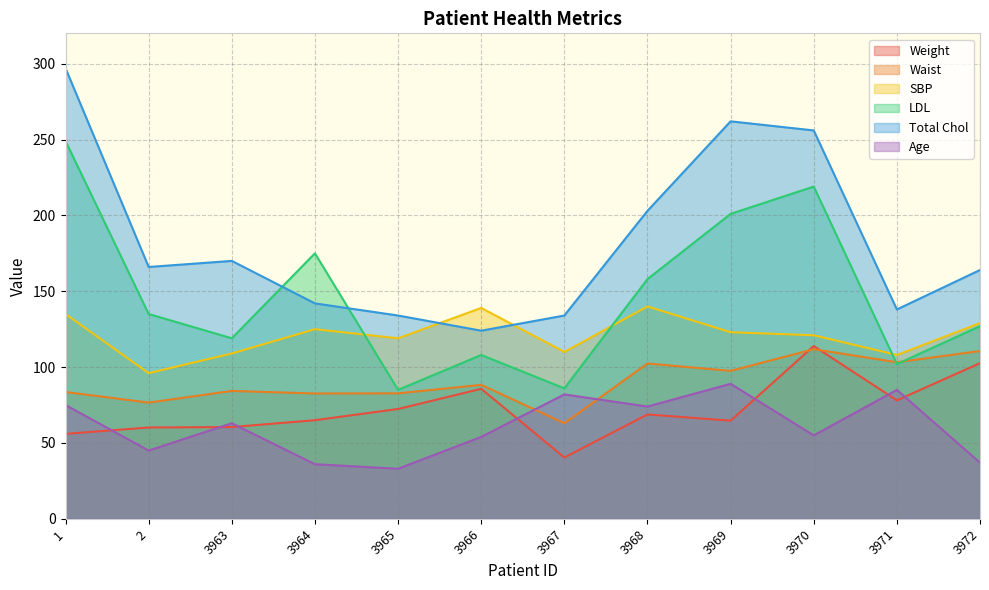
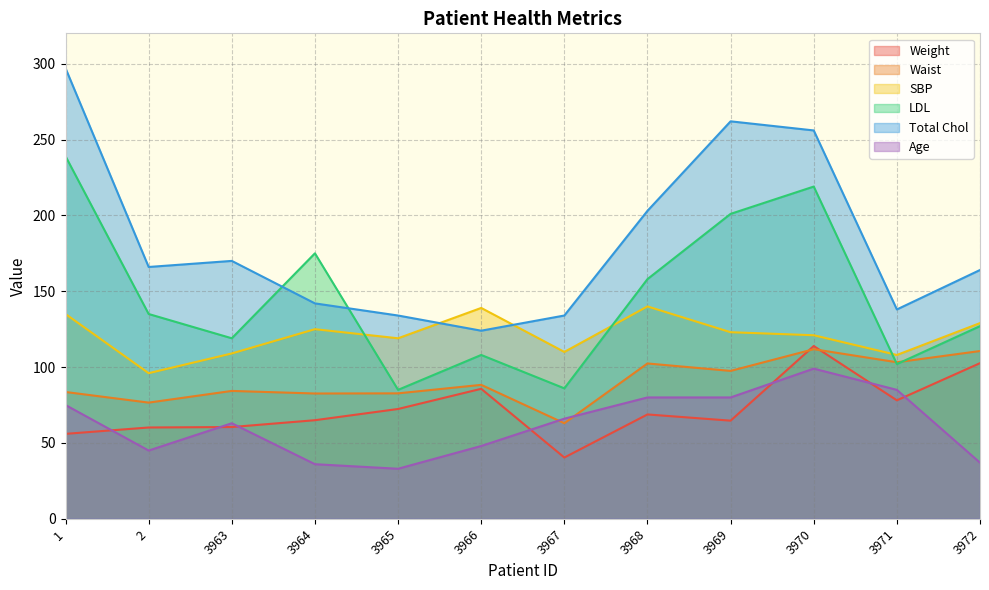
LDL, 1: 249 -> 239
Age, 3966: 54 -> 48
Age, 3967: 82 -> 66
Age, 3968: 74 -> 80
Age, 3969: 89 -> 80
Age, 3970: 55 -> 99
